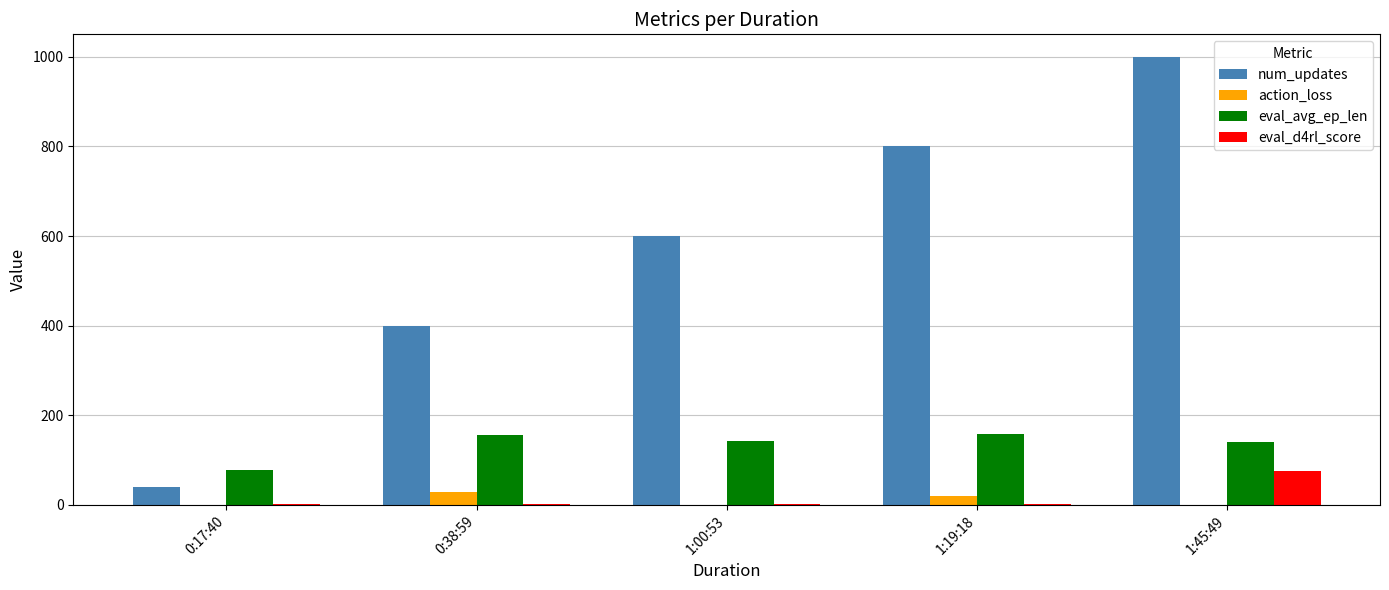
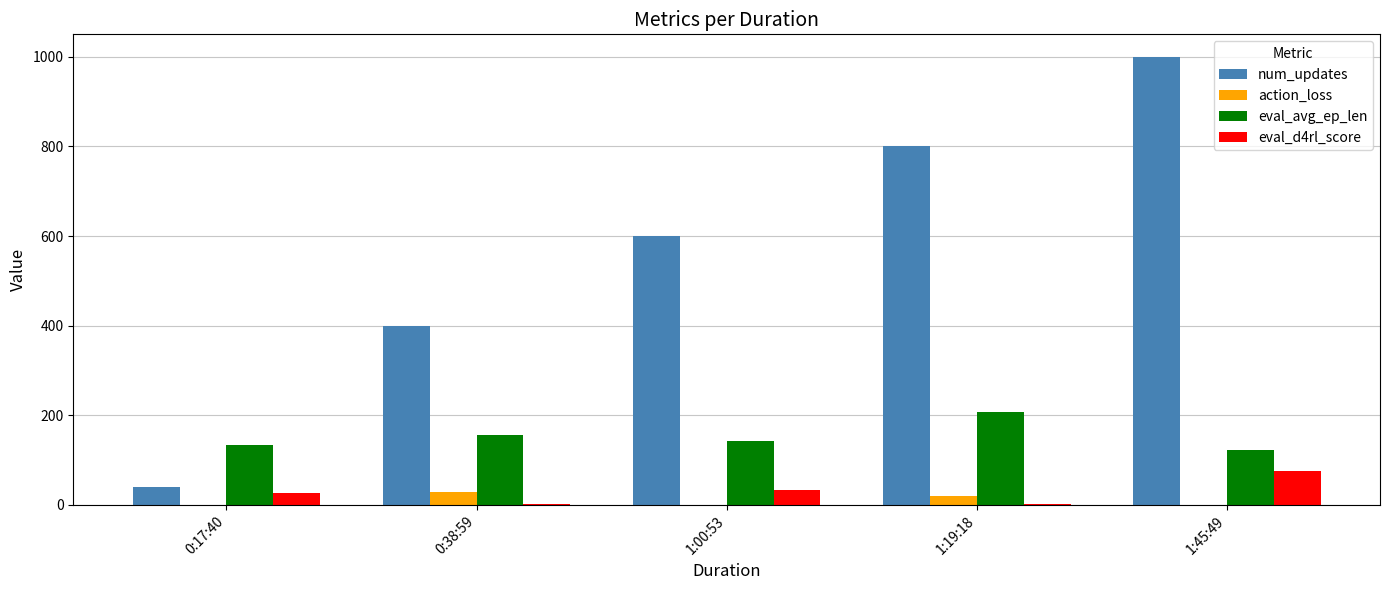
eval_avg_ep_len, 0:17:40: 80 -> 130
eval_d4rl_score, 0:17:40: 0 -> 30
eval_d4rl_score, 1:00:53: 0 -> 30
eval_avg_ep_len, 1:19:18: 160 -> 210
eval_avg_ep_len, 1:45:49: 140 -> 120
